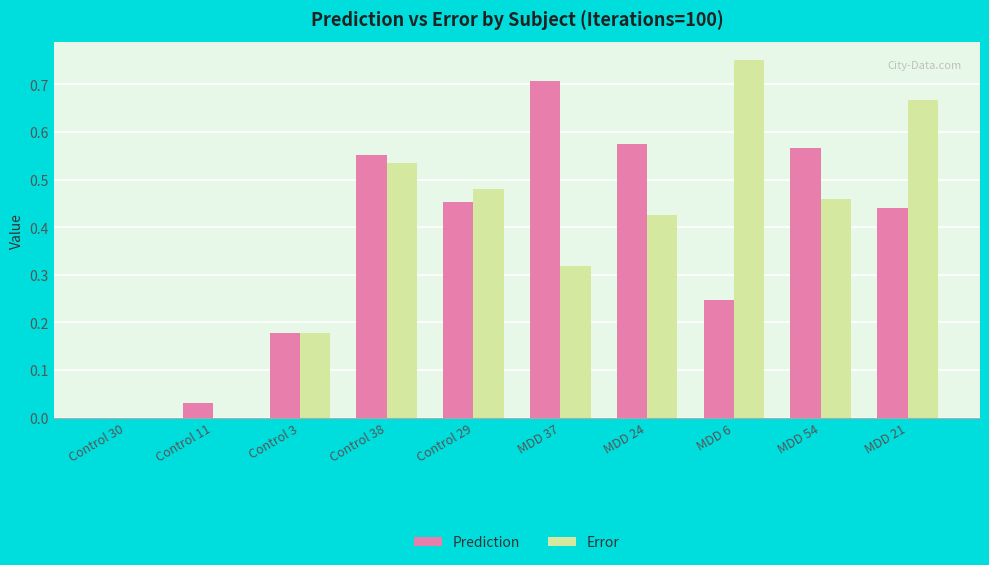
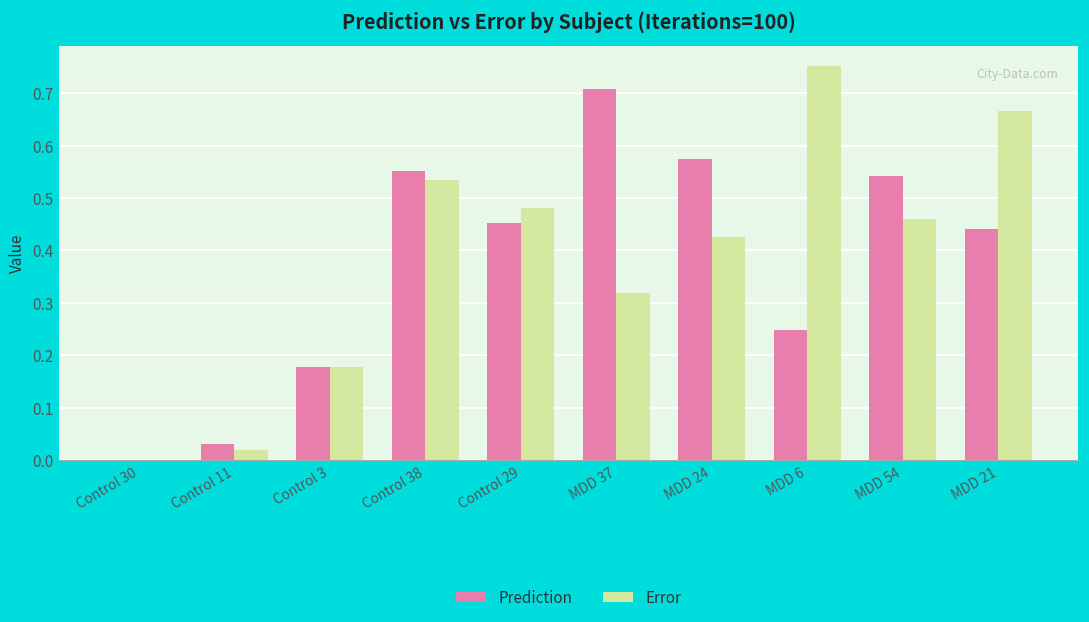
Error, Control 11: 0.00 -> 0.02
Prediction, MDD 54: 0.57 -> 0.54
